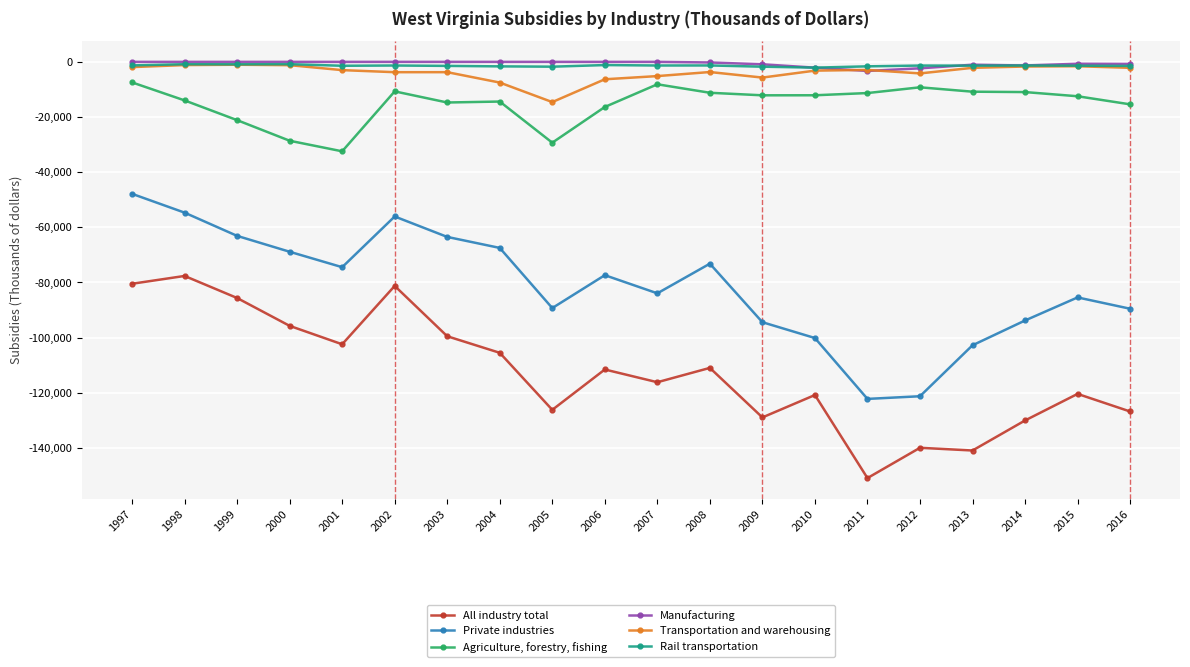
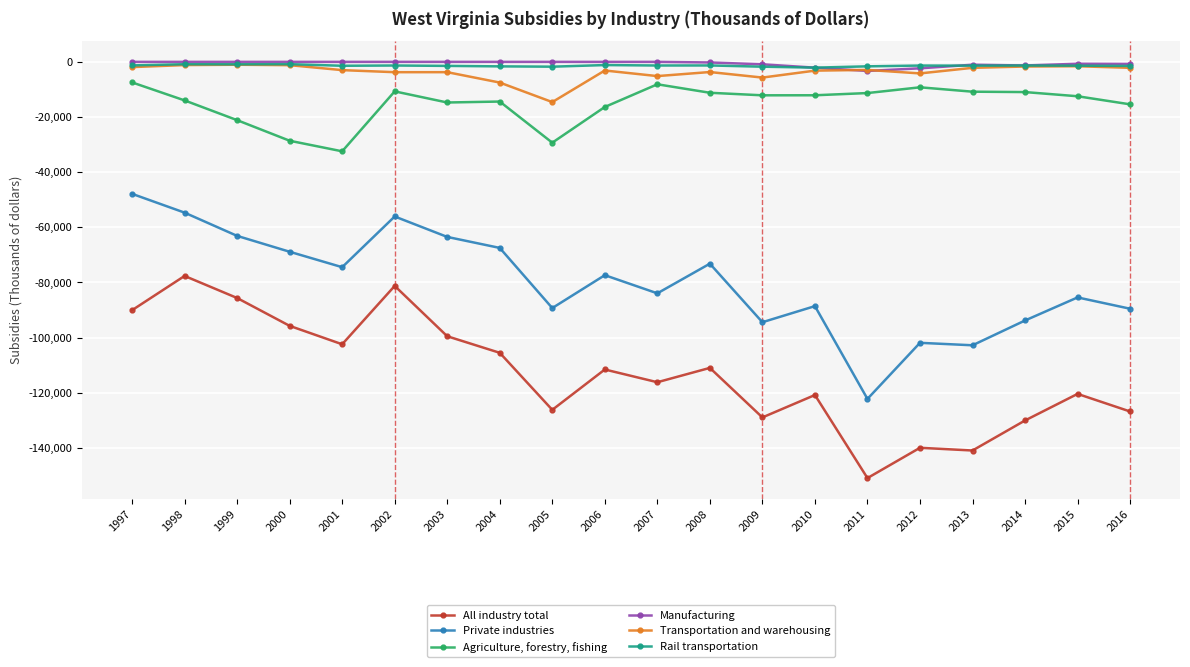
All industry total, 1997: -81,000 -> -90,000
Transportation and warehousing, 2006: -6,000 -> -3,000
Private industries, 2010: -100,000 -> -89,000
Private industries, 2012: -121,000 -> -102,000
